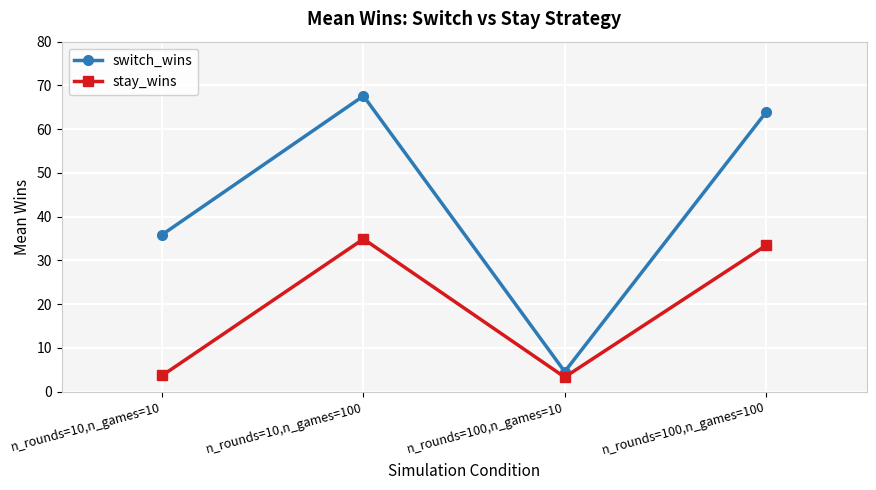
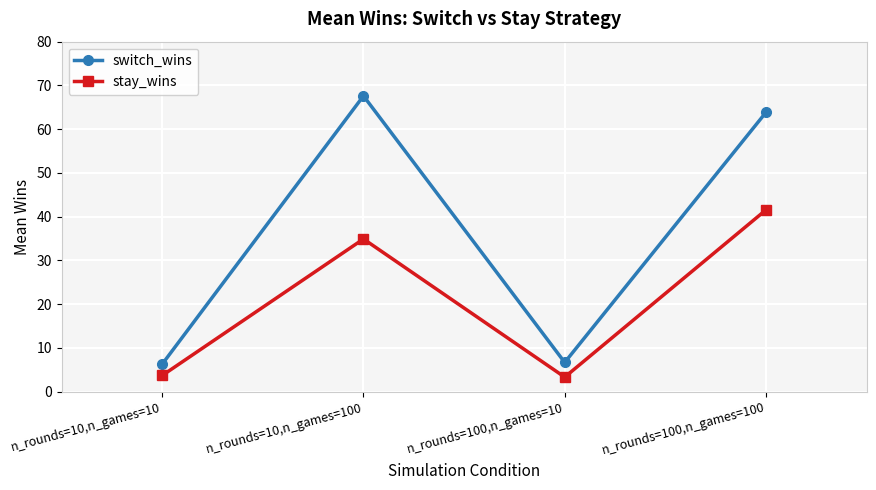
switch_wins, n_rounds=10,n_games=10: 36 -> 6
switch_wins, n_rounds=100,n_games=10: 5 -> 7
stay_wins, n_rounds=100,n_games=100: 33 -> 42
